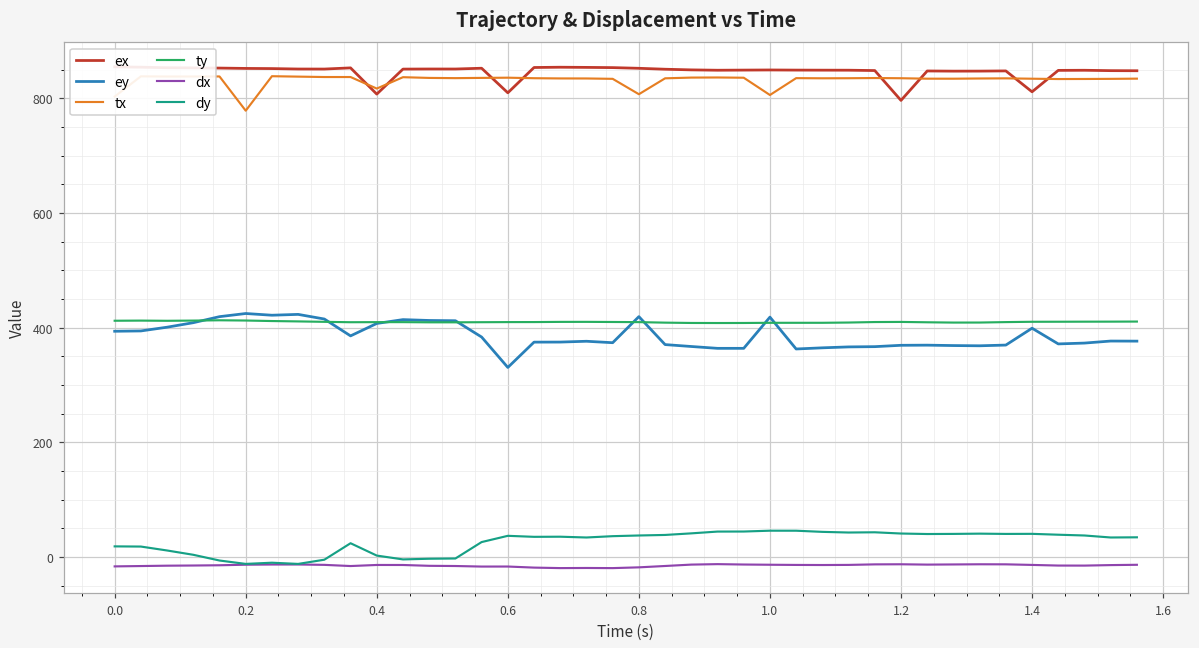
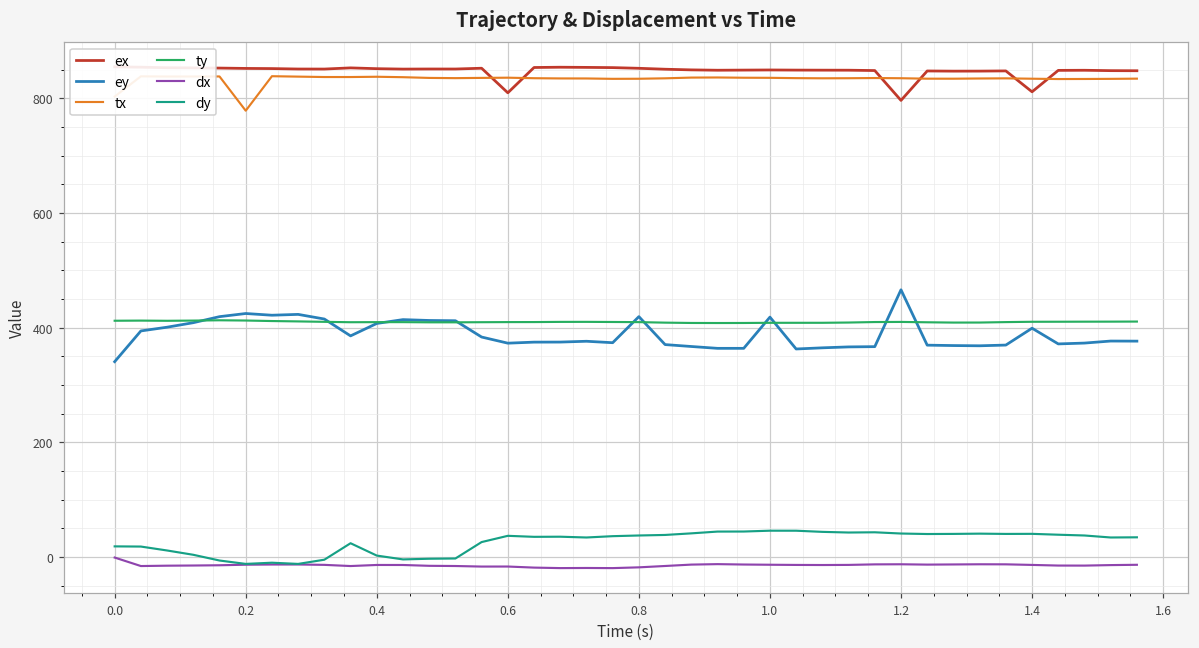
ey, 0.0: 390 -> 340
dx, 0.0: -20 -> 0
ex, 0.4: 810 -> 850
tx, 0.4: 820 -> 840
ey, 0.6: 330 -> 370
tx, 0.8: 810 -> 830
tx, 1.0: 810 -> 840
ey, 1.2: 370 -> 470
